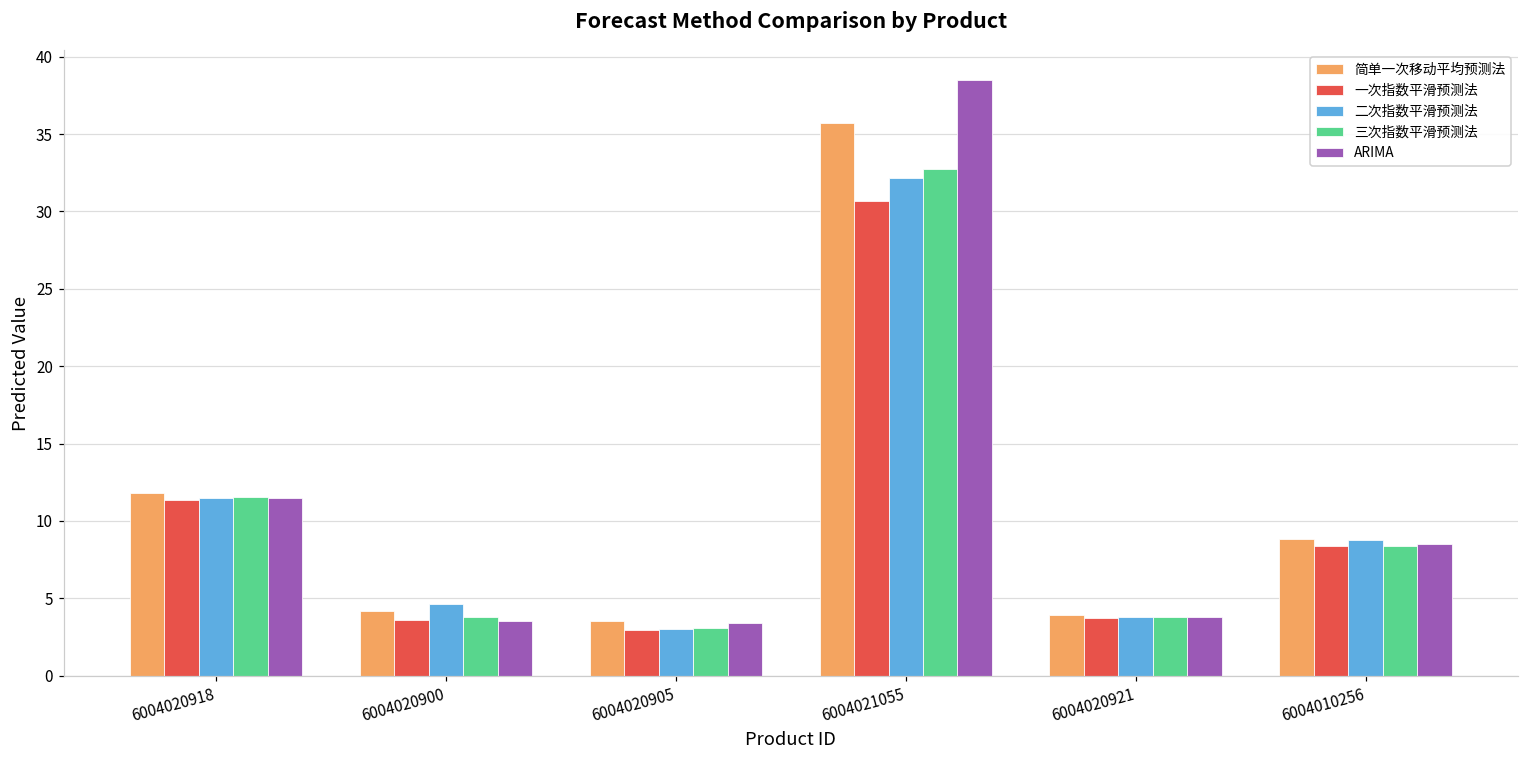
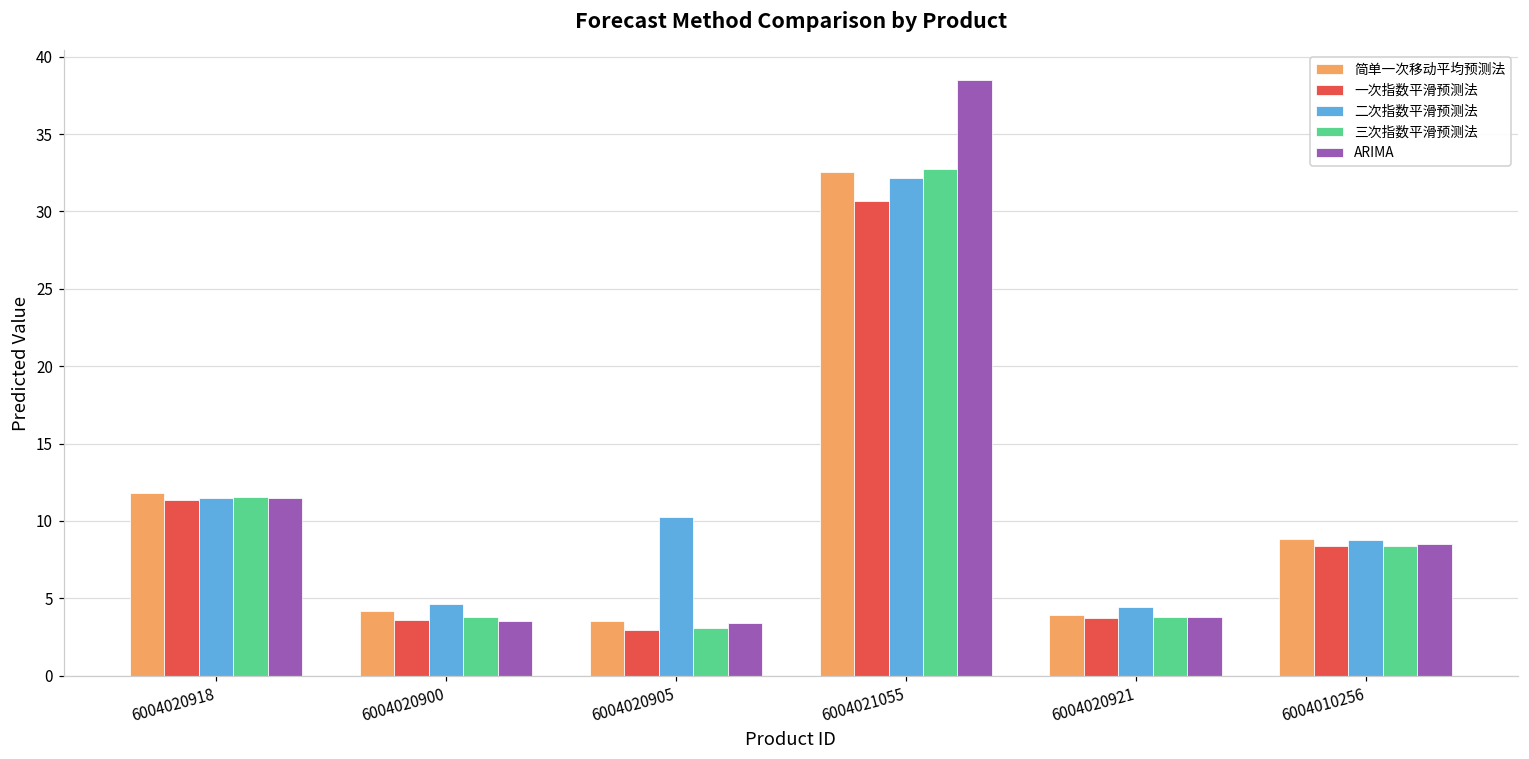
二次指数平滑预测法, 6004020905: 3.0 -> 10.3
简单一次移动平均预测法, 6004021055: 35.7 -> 32.5
二次指数平滑预测法, 6004020921: 3.8 -> 4.4
